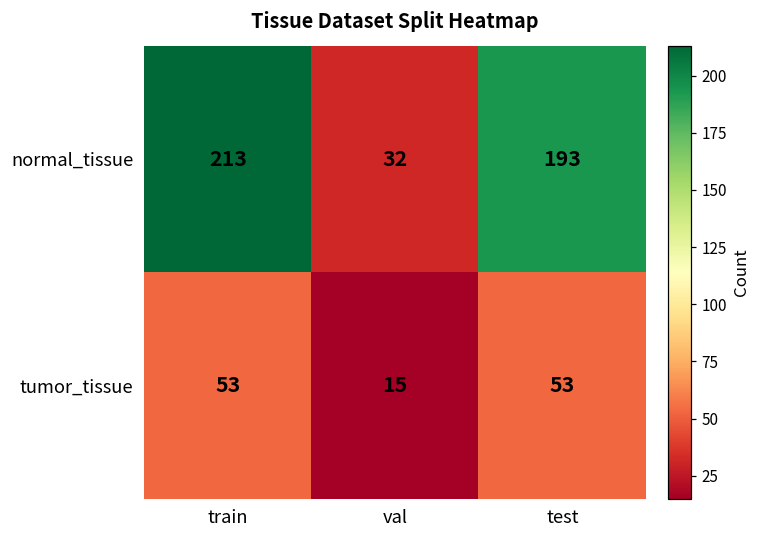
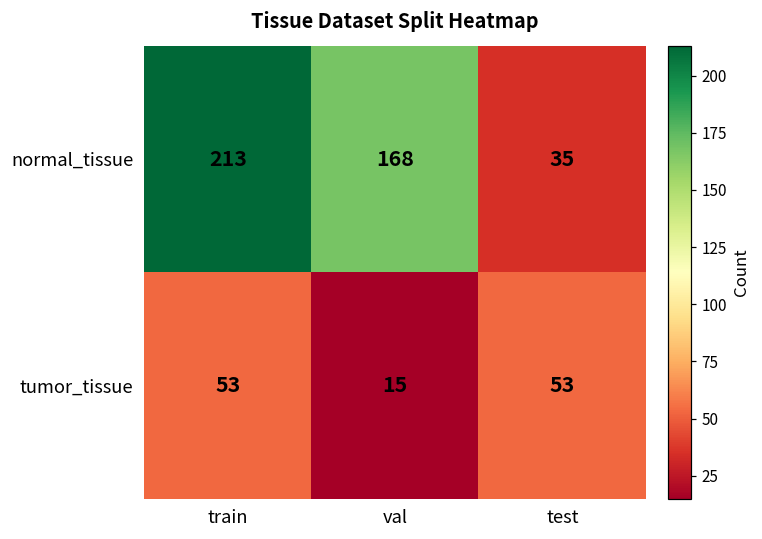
normal_tissue, val: 32 -> 168
normal_tissue, test: 193 -> 35
